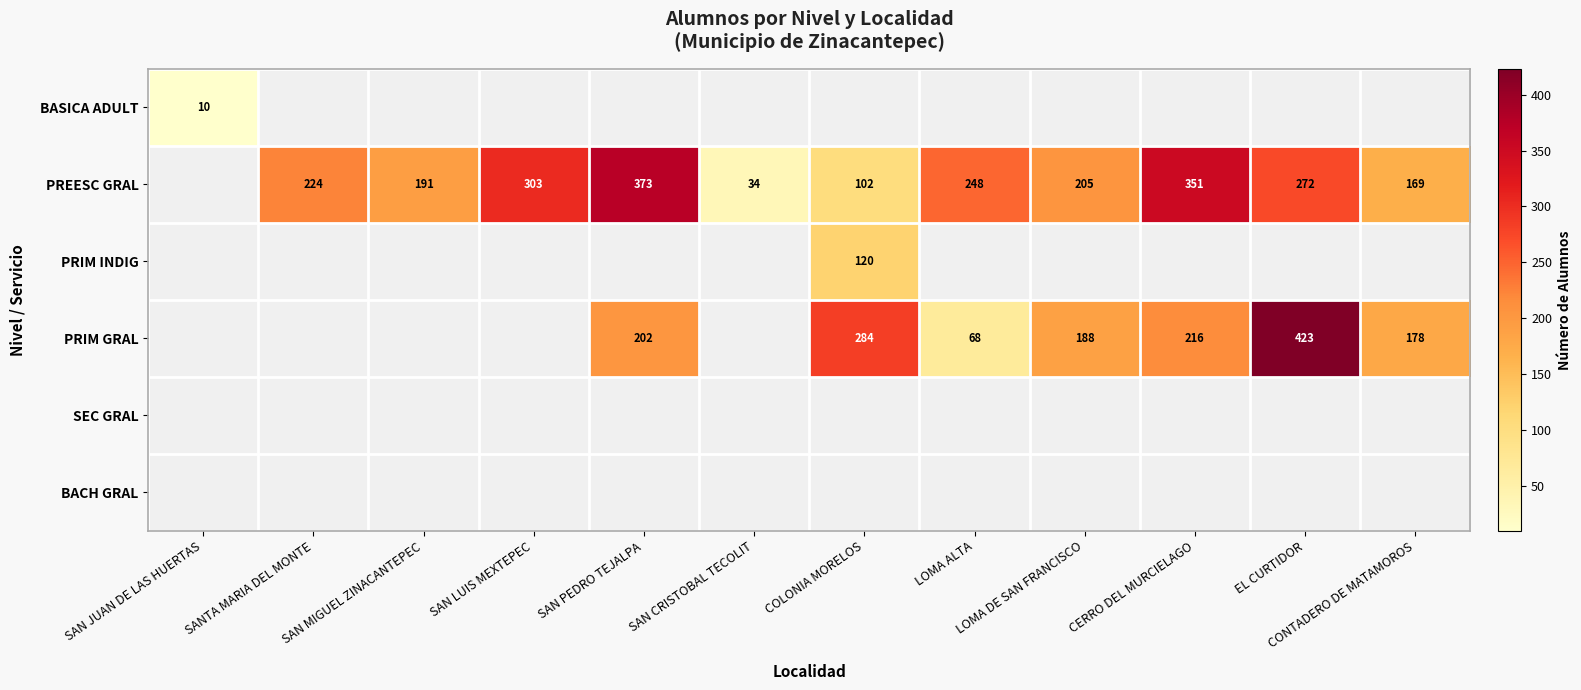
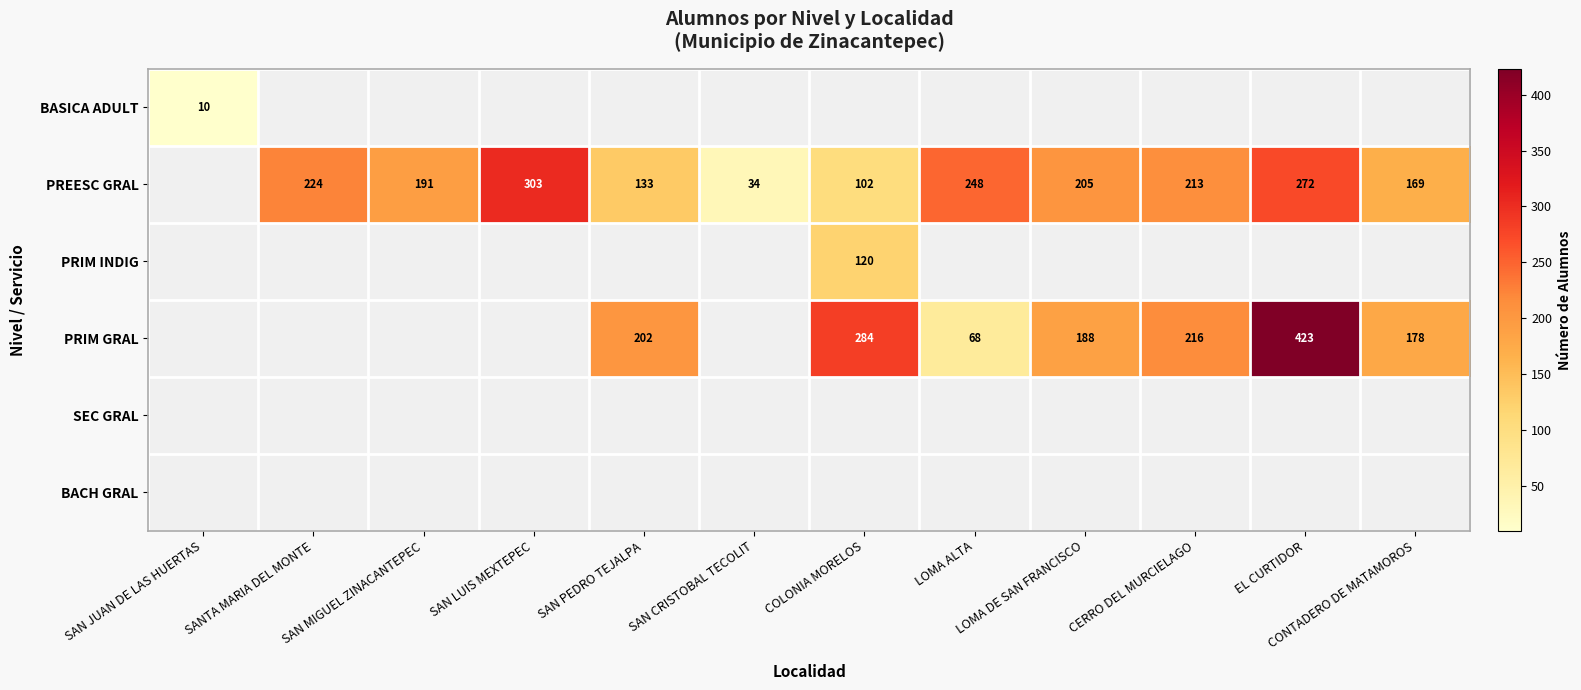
PREESC GRAL, SAN PEDRO TEJALPA: 373 -> 133
PREESC GRAL, CERRO DEL MURCIELAGO: 351 -> 213
